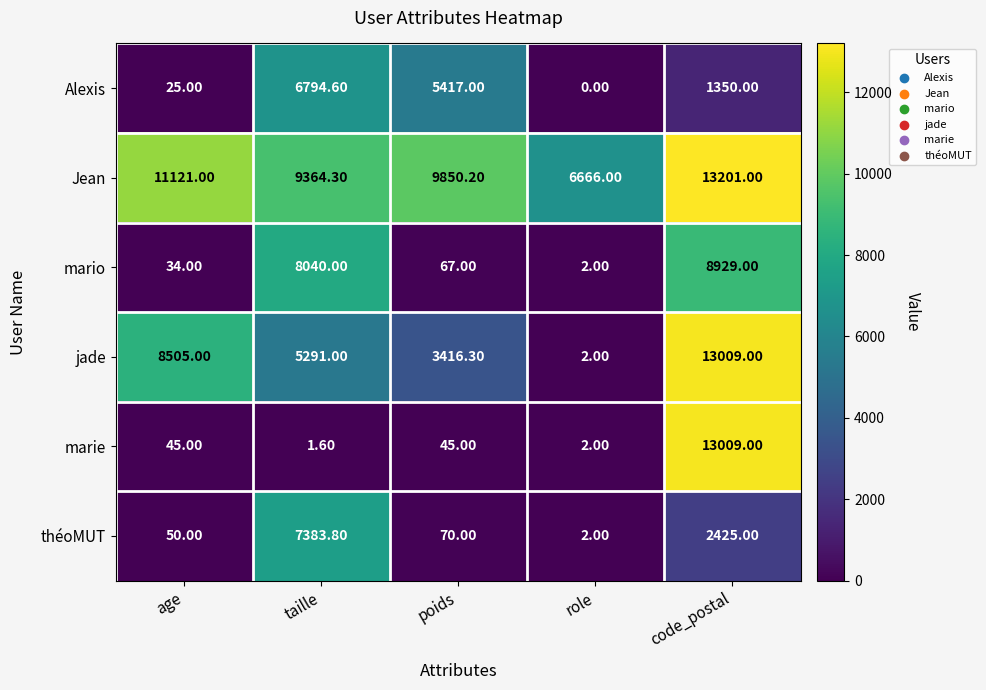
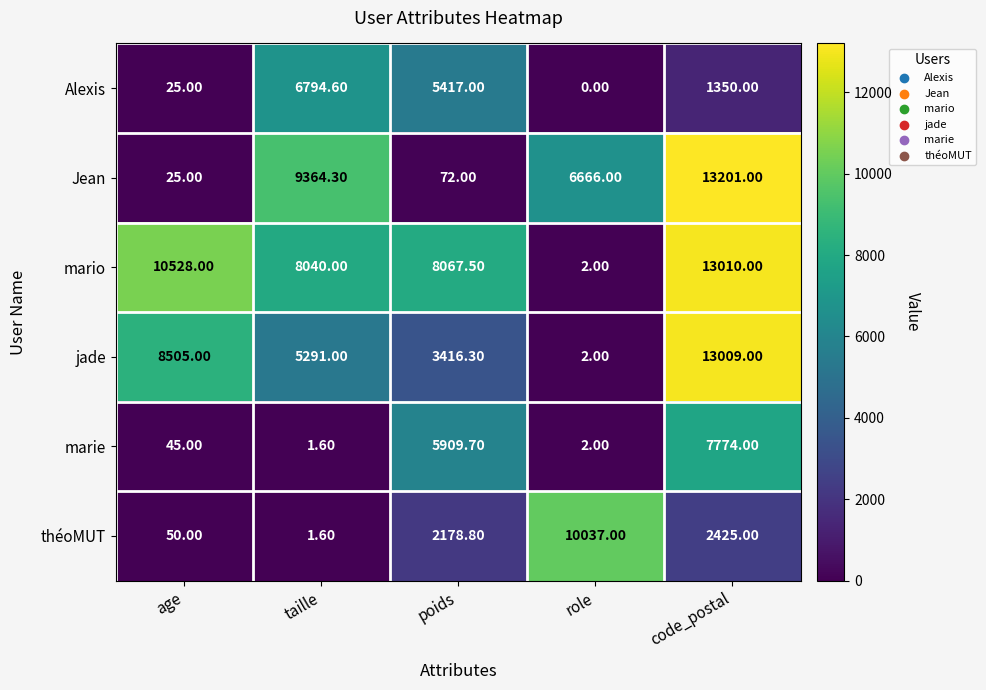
Jean, age: 11121.00 -> 25.00
Jean, poids: 9850.20 -> 72.00
mario, age: 34.00 -> 10528.00
mario, poids: 67.00 -> 8067.50
mario, code_postal: 8929.00 -> 13010.00
marie, poids: 45.00 -> 5909.70
marie, code_postal: 13009.00 -> 7774.00
théoMUT, taille: 7383.80 -> 1.60
théoMUT, poids: 70.00 -> 2178.80
théoMUT, role: 2.00 -> 10037.00
